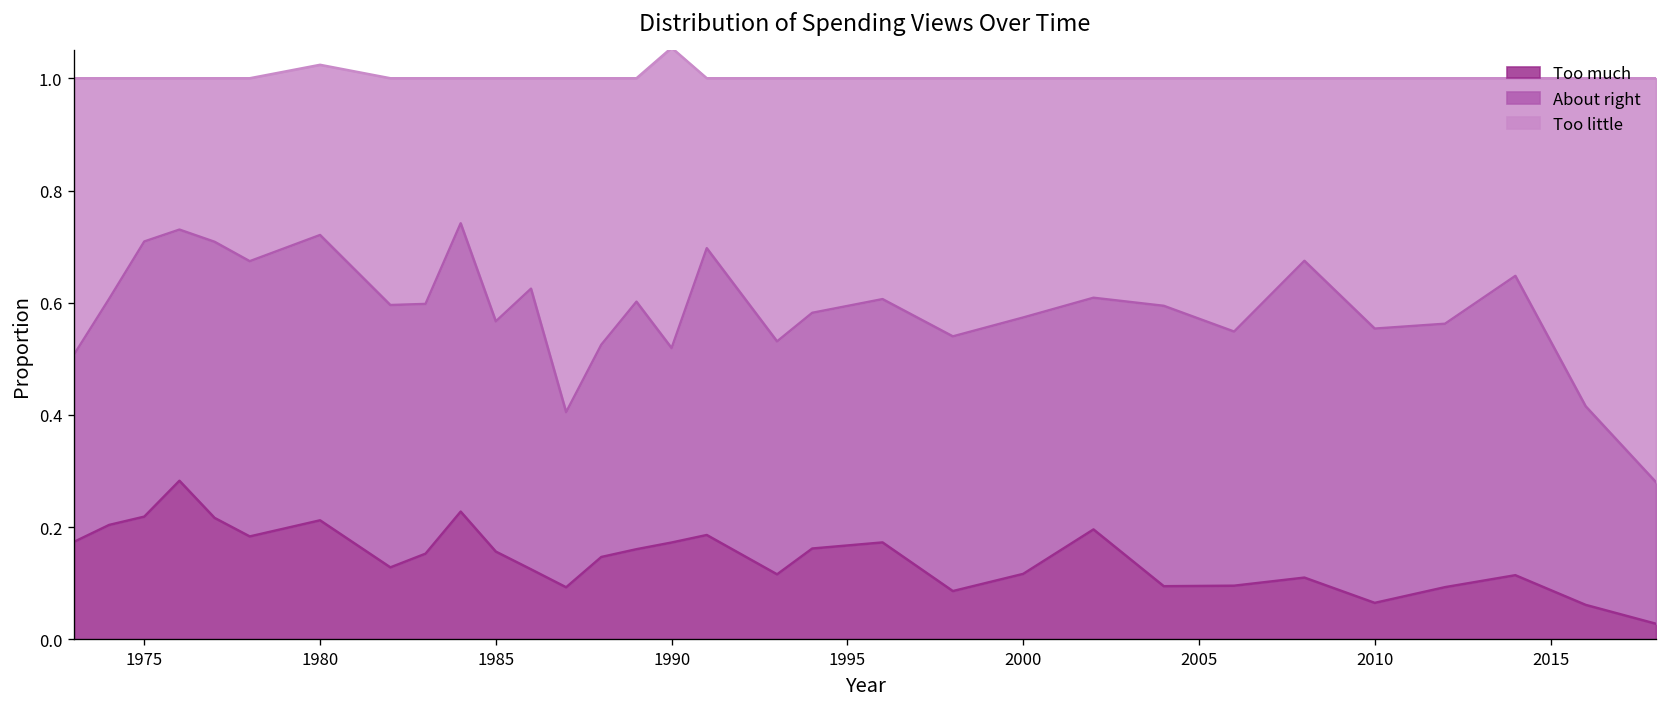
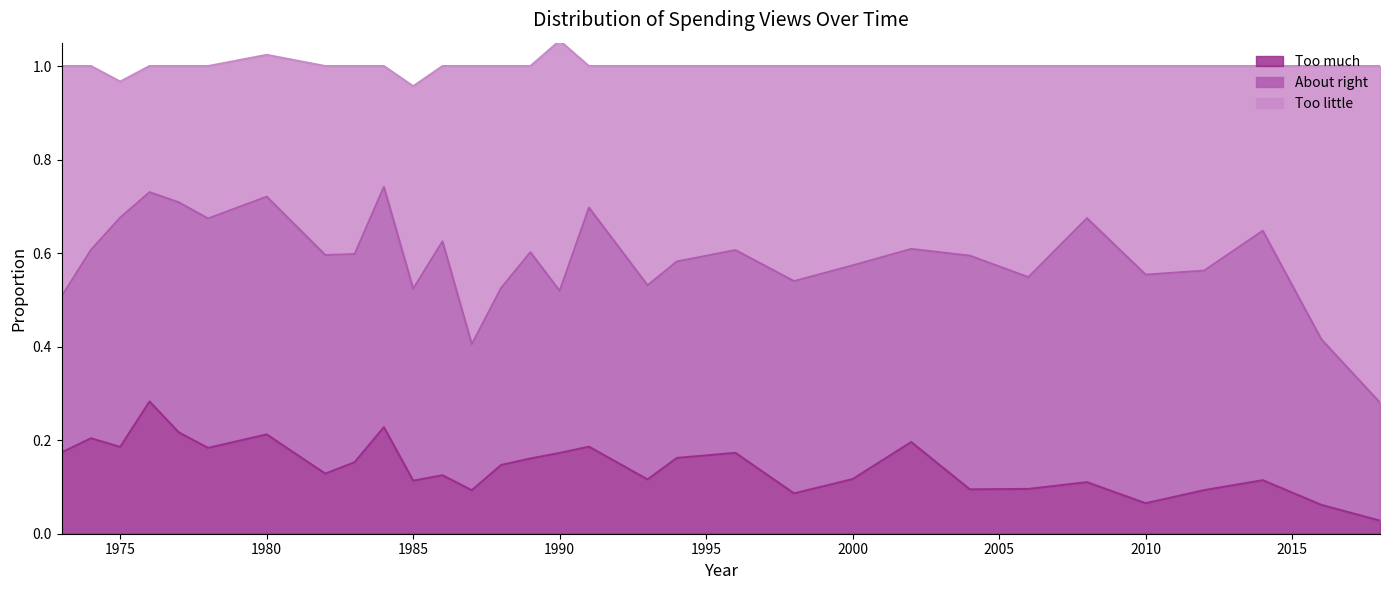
Too much, 1975: 0.22 -> 0.19
Too much, 1985: 0.16 -> 0.11
